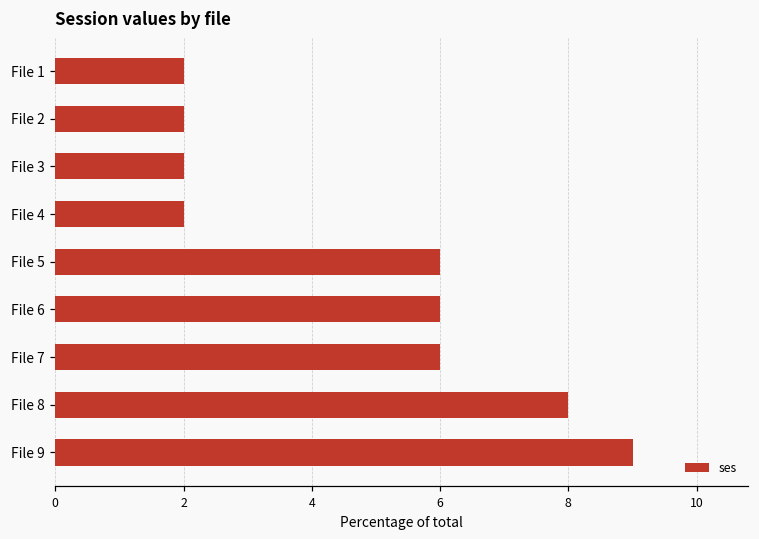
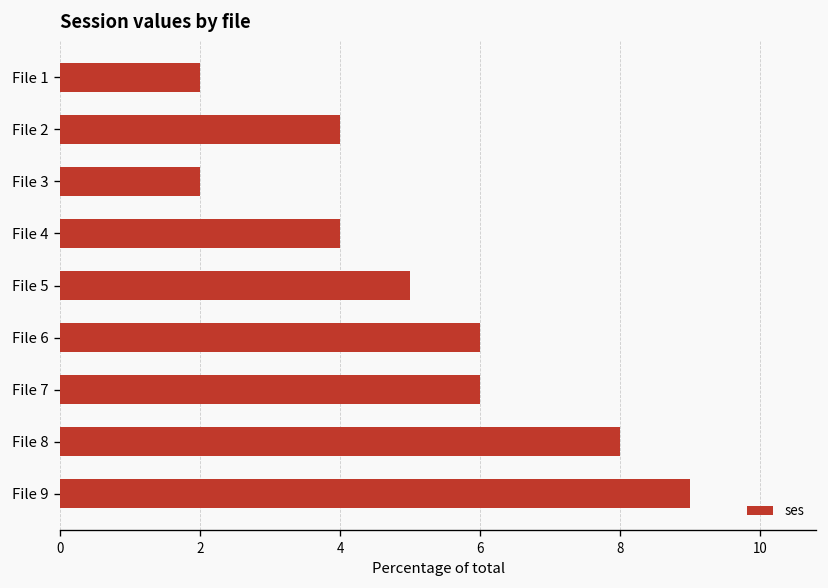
File 2: 2 -> 4
File 4: 2 -> 4
File 5: 6 -> 5
